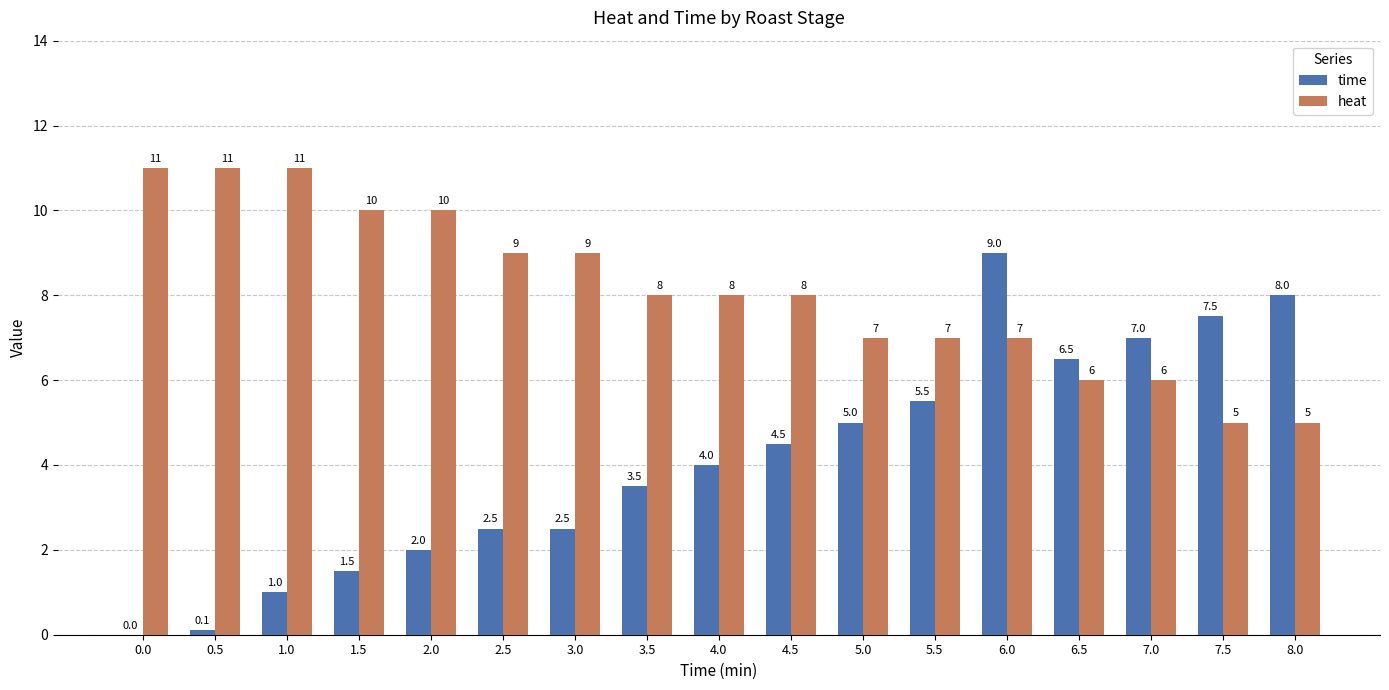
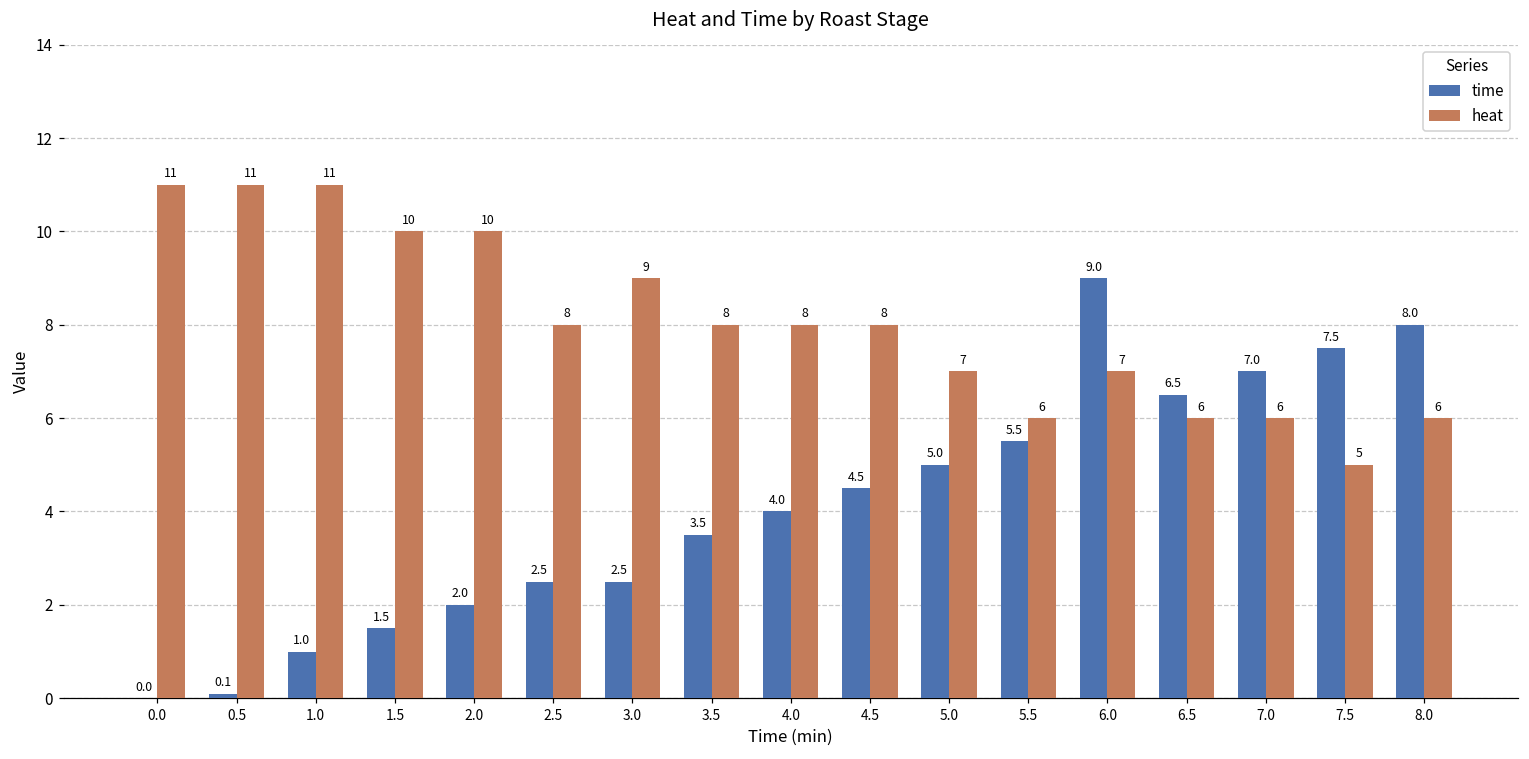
heat, 2.5: 9 -> 8
heat, 5.5: 7 -> 6
heat, 8.0: 5 -> 6
